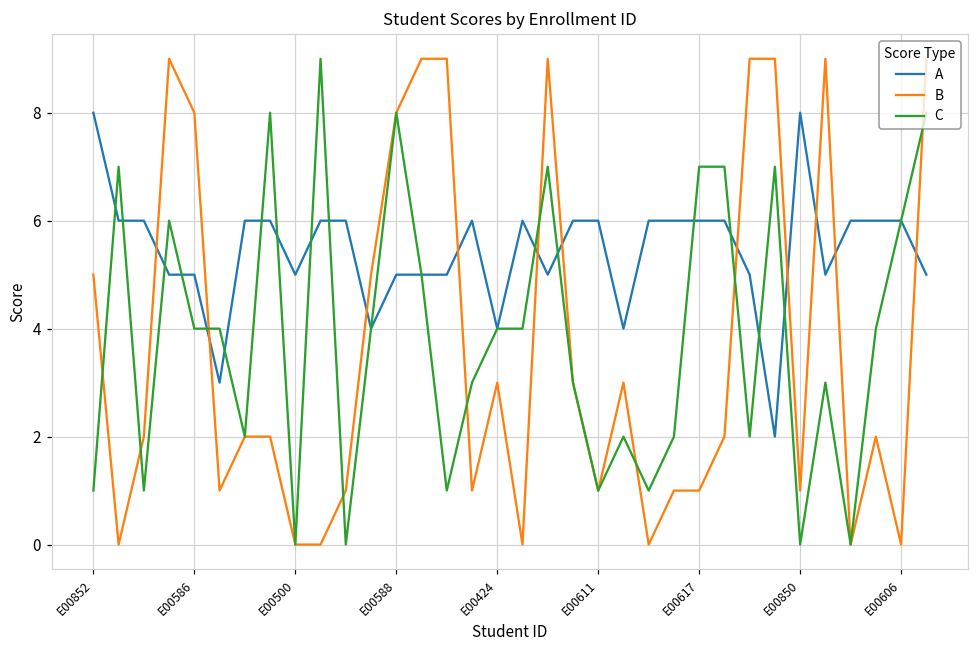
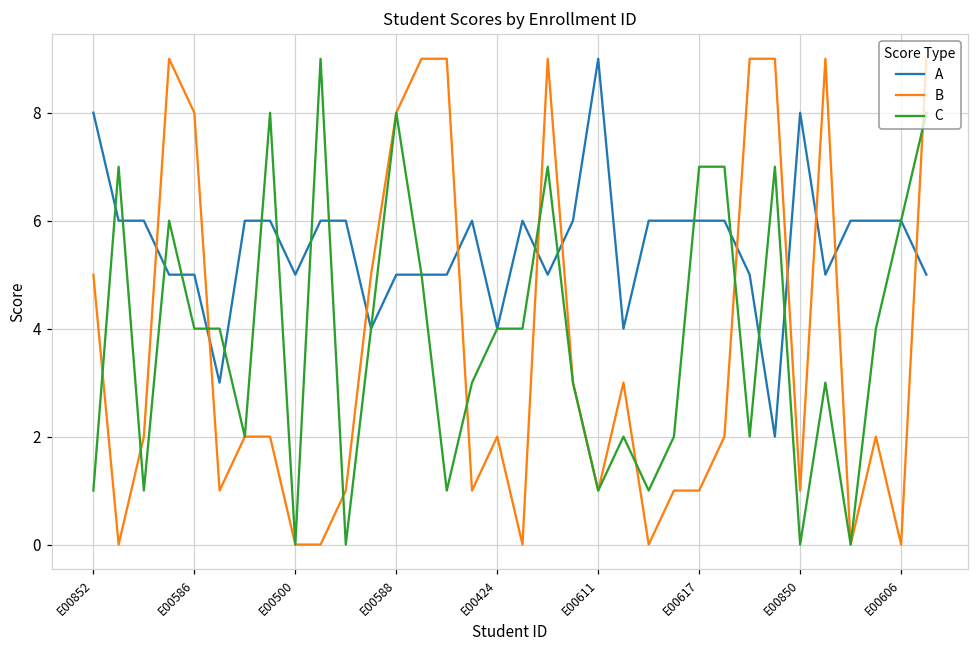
B, E00424: 3 -> 2
A, E00611: 6 -> 9
